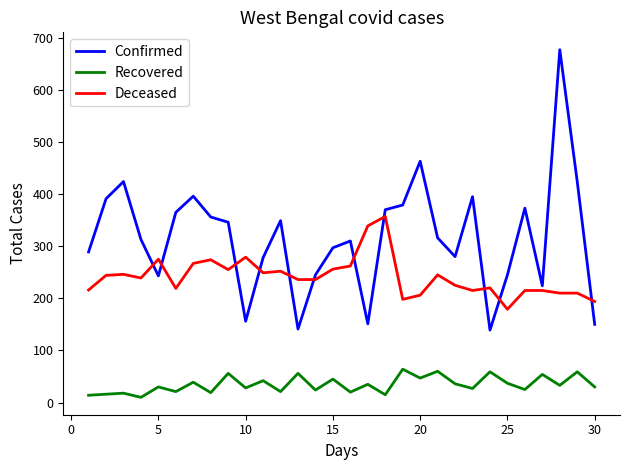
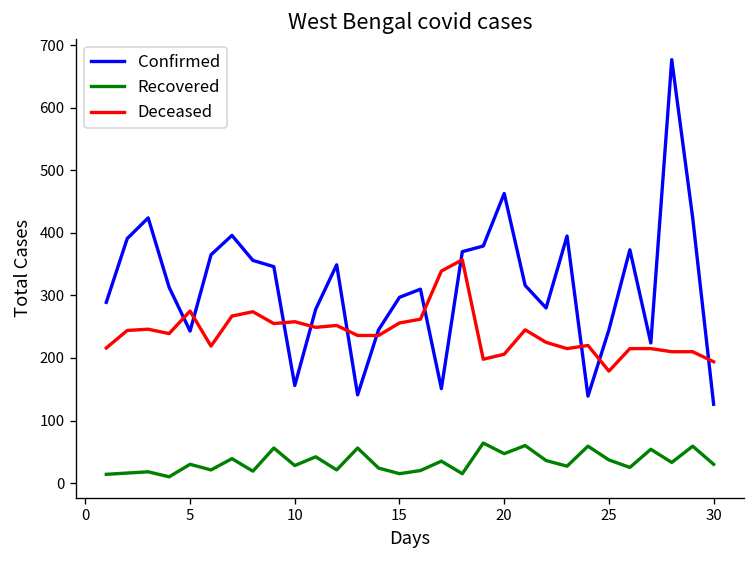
Deceased, 10: 280 -> 260
Recovered, 15: 50 -> 20
Confirmed, 30: 150 -> 130
